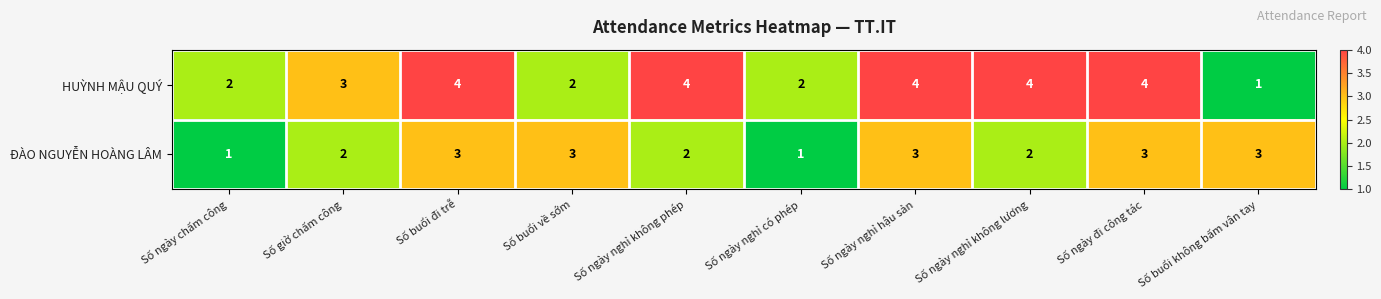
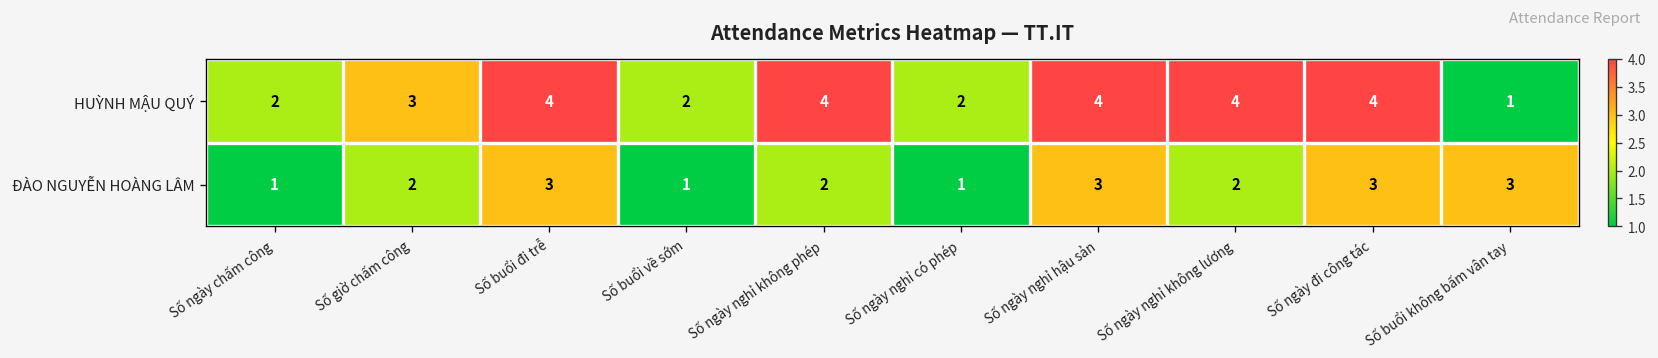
ĐÀO NGUYỄN HOÀNG LÂM, Số buổi về sớm: 3 -> 1
